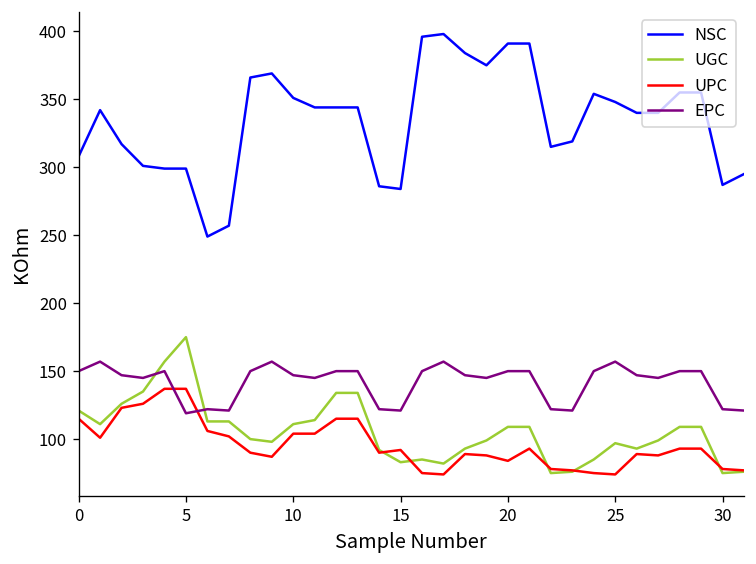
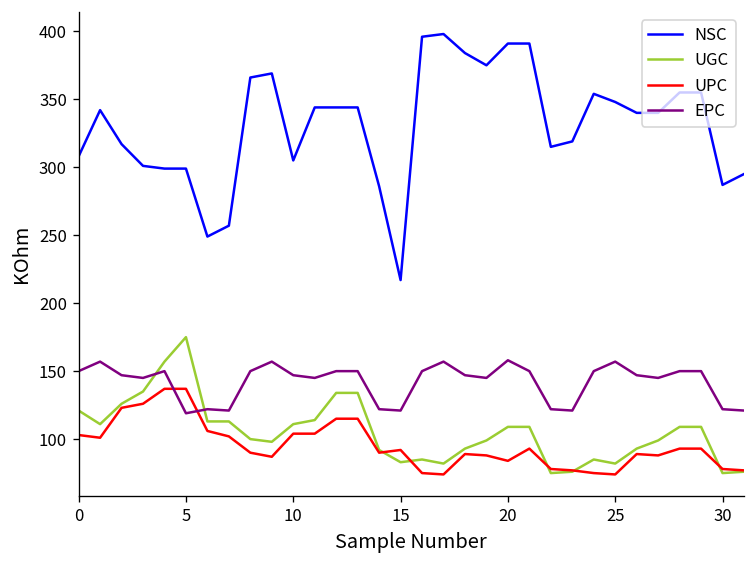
UPC, 0: 115 -> 103
NSC, 10: 351 -> 305
NSC, 15: 284 -> 217
EPC, 20: 150 -> 158
UGC, 25: 97 -> 82
